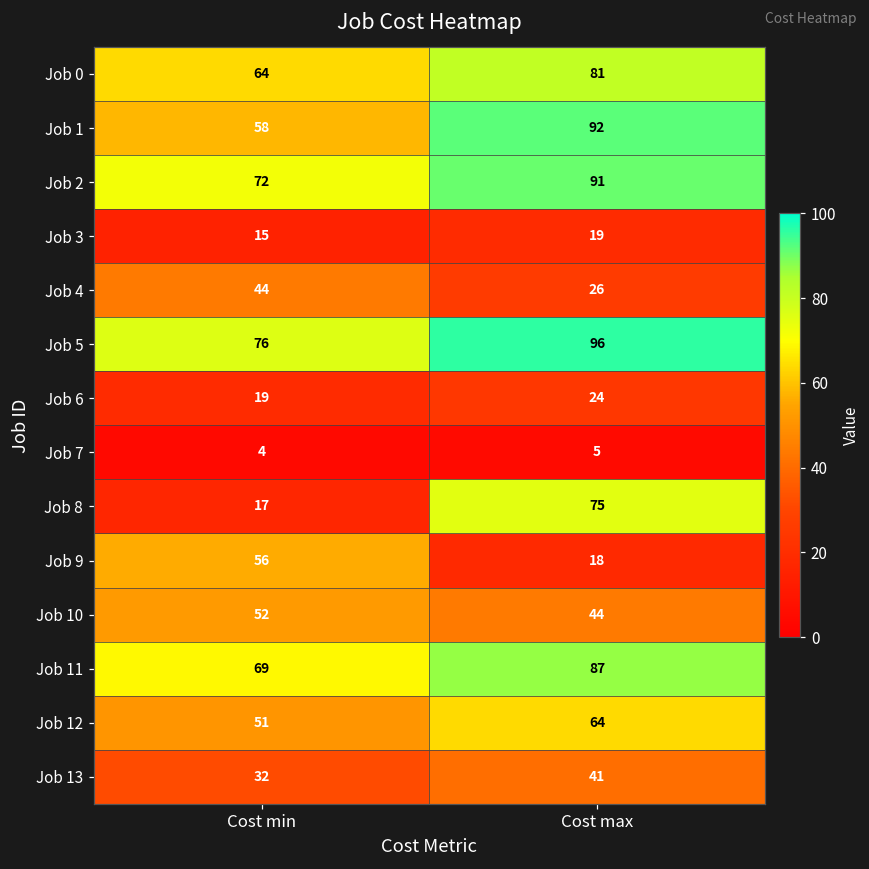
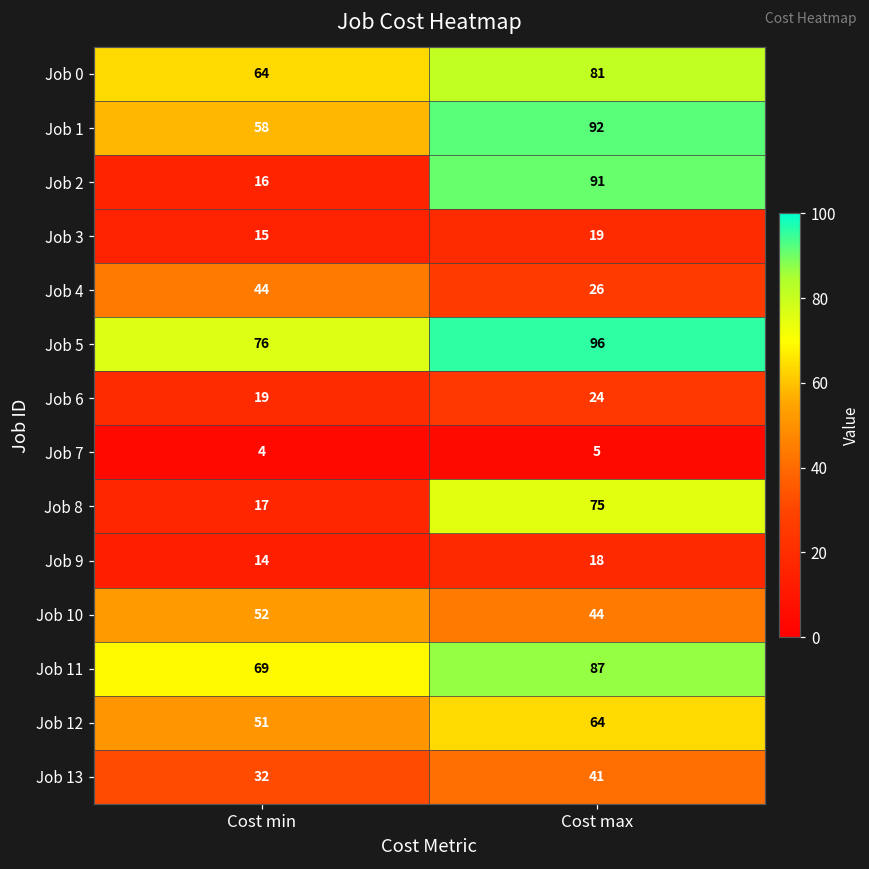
Job 2, Cost min: 72 -> 16
Job 9, Cost min: 56 -> 14
